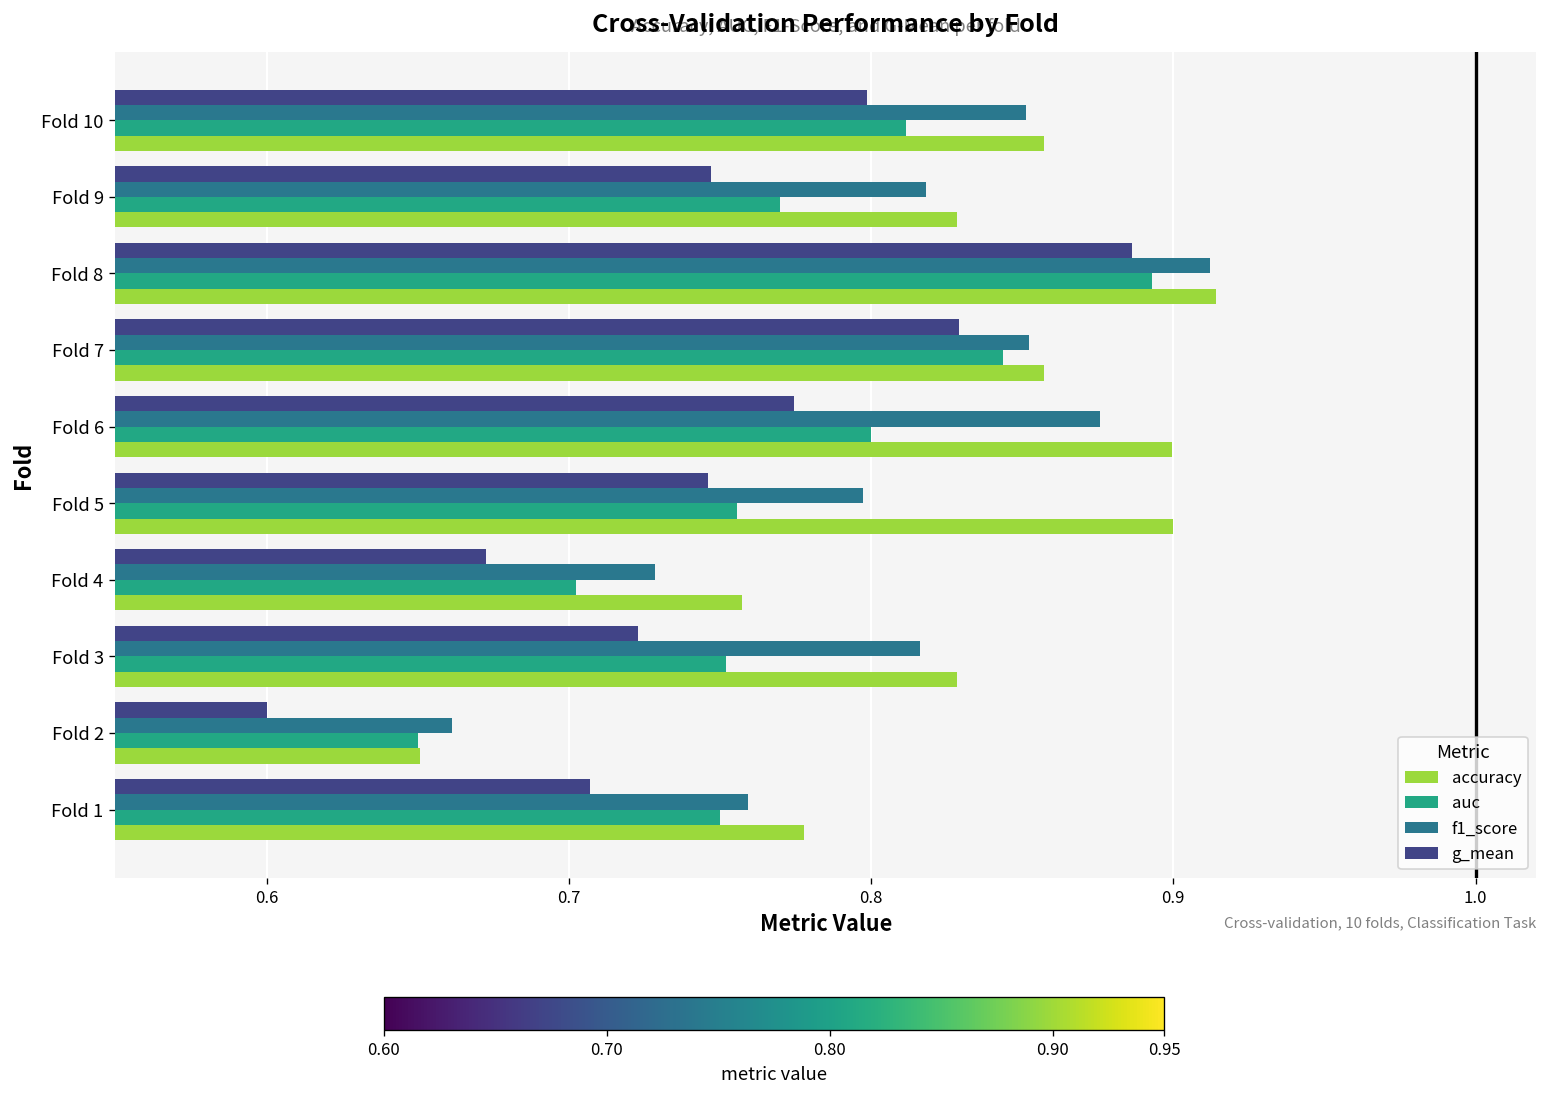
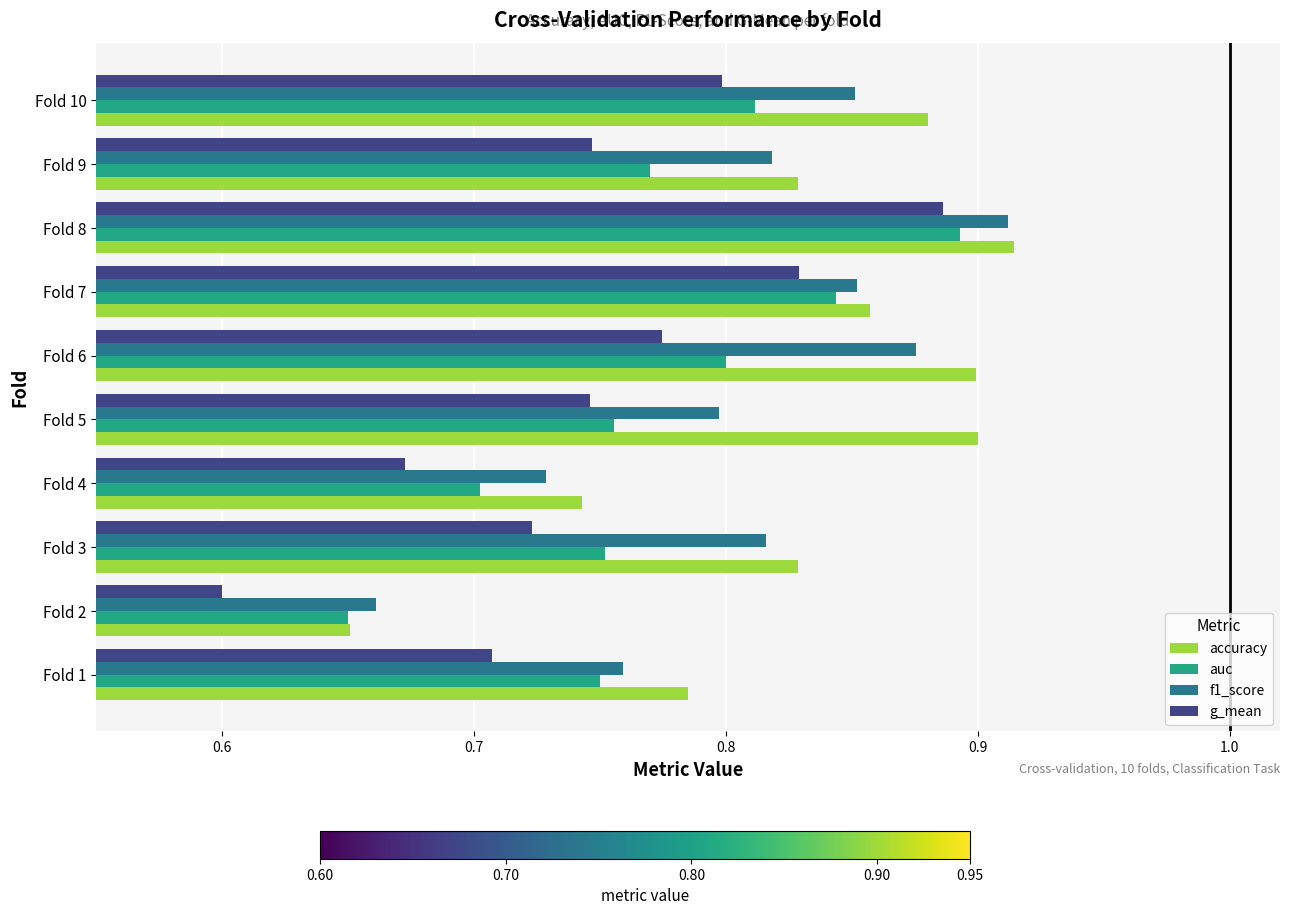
accuracy, Fold 10: 0.857 -> 0.880
accuracy, Fold 4: 0.757 -> 0.743
accuracy, Fold 1: 0.778 -> 0.785
